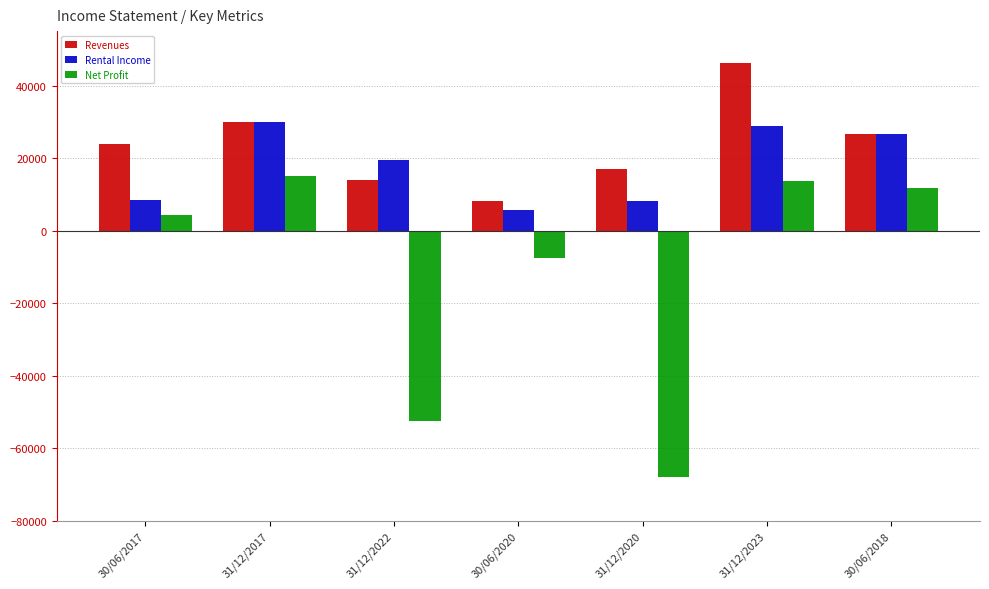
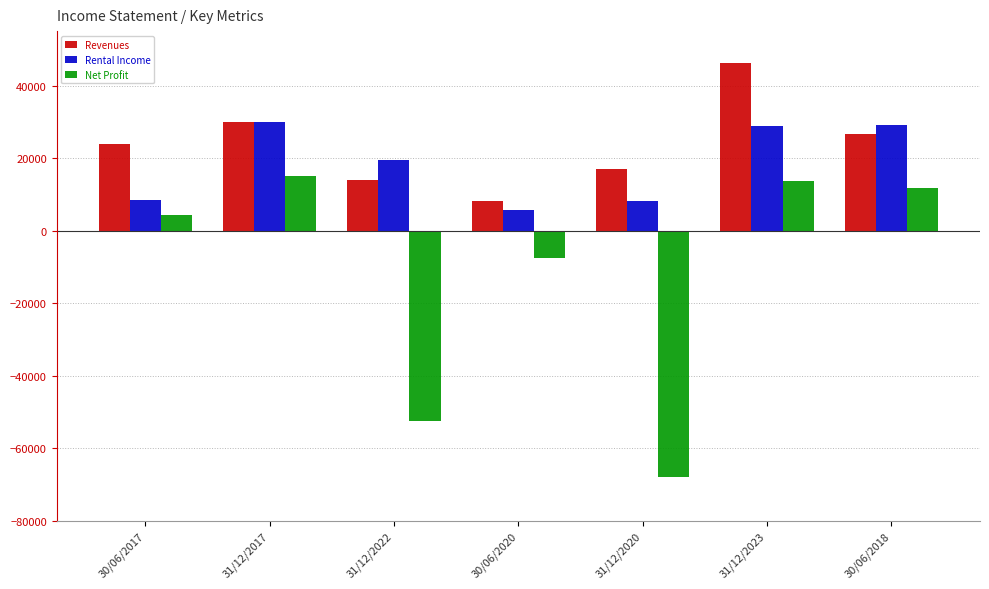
Rental Income, 30/06/2018: 27000 -> 29000
